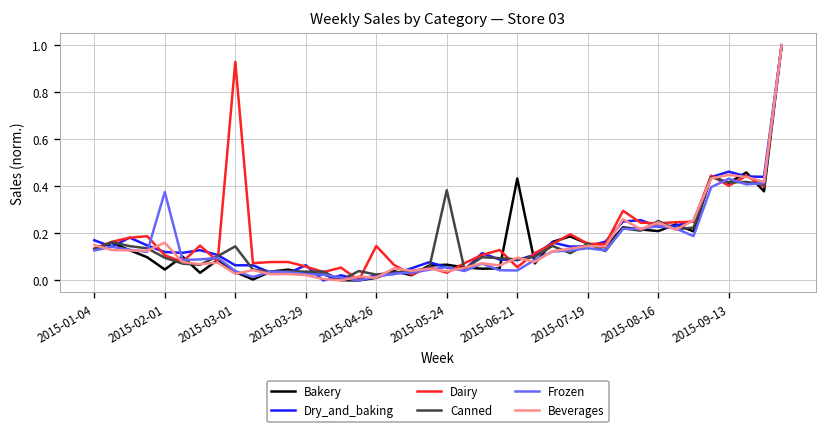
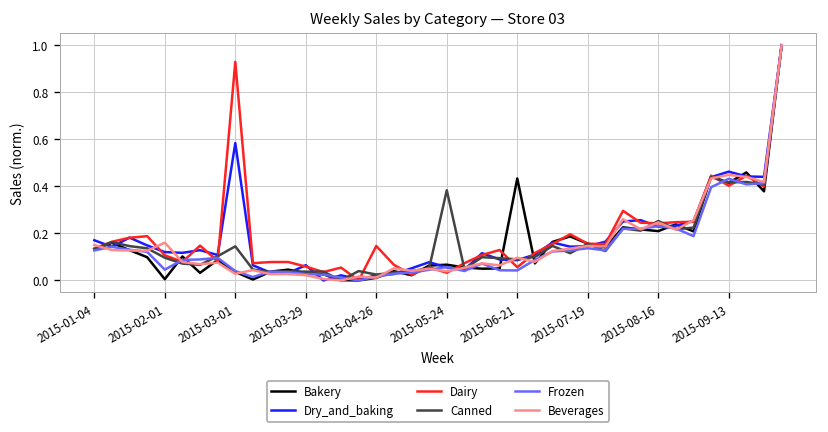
Bakery, 2015-02-01: 0.05 -> 0.01
Frozen, 2015-02-01: 0.38 -> 0.05
Dry_and_baking, 2015-03-01: 0.06 -> 0.58
